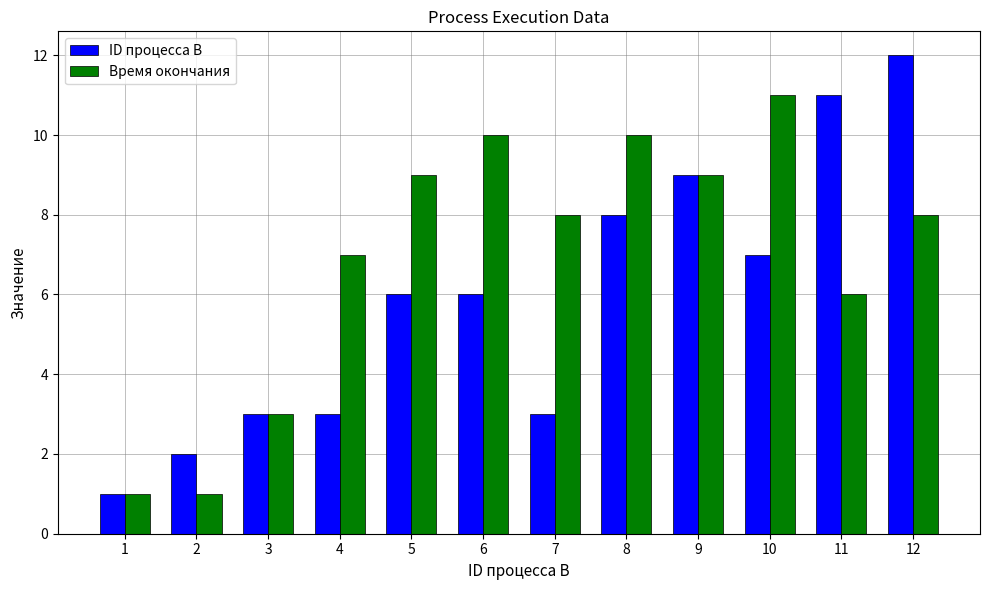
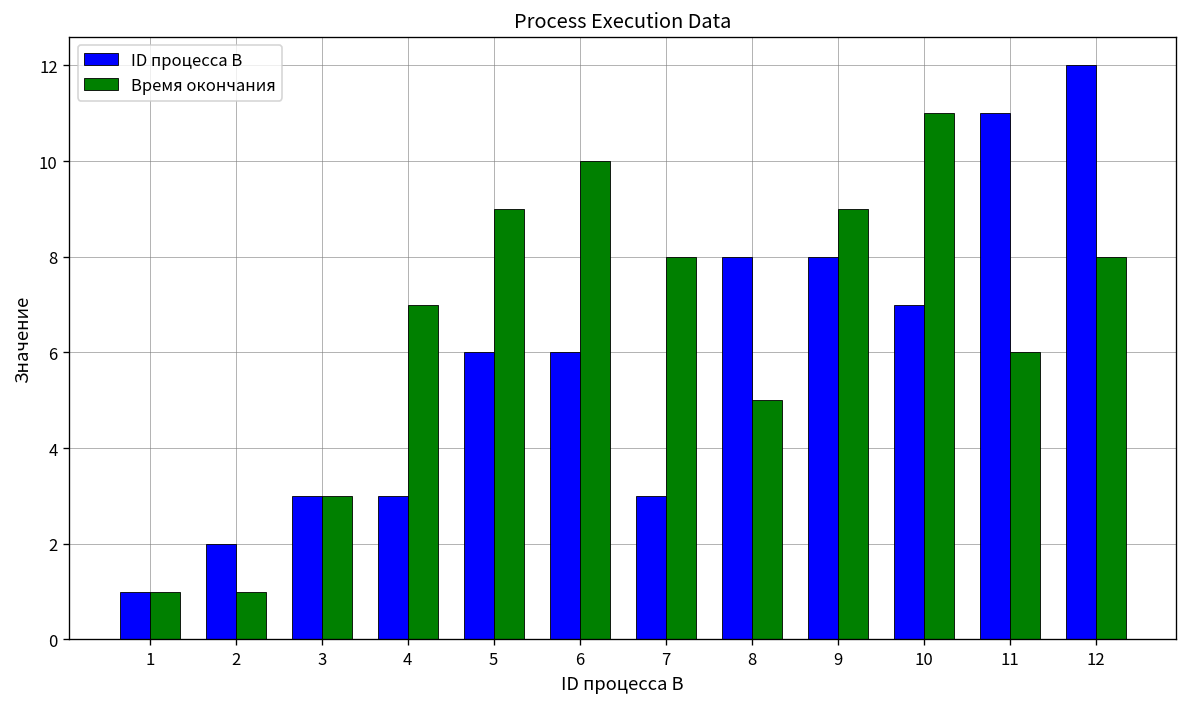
Время окончания, 8: 10 -> 5
ID процесса B, 9: 9 -> 8
